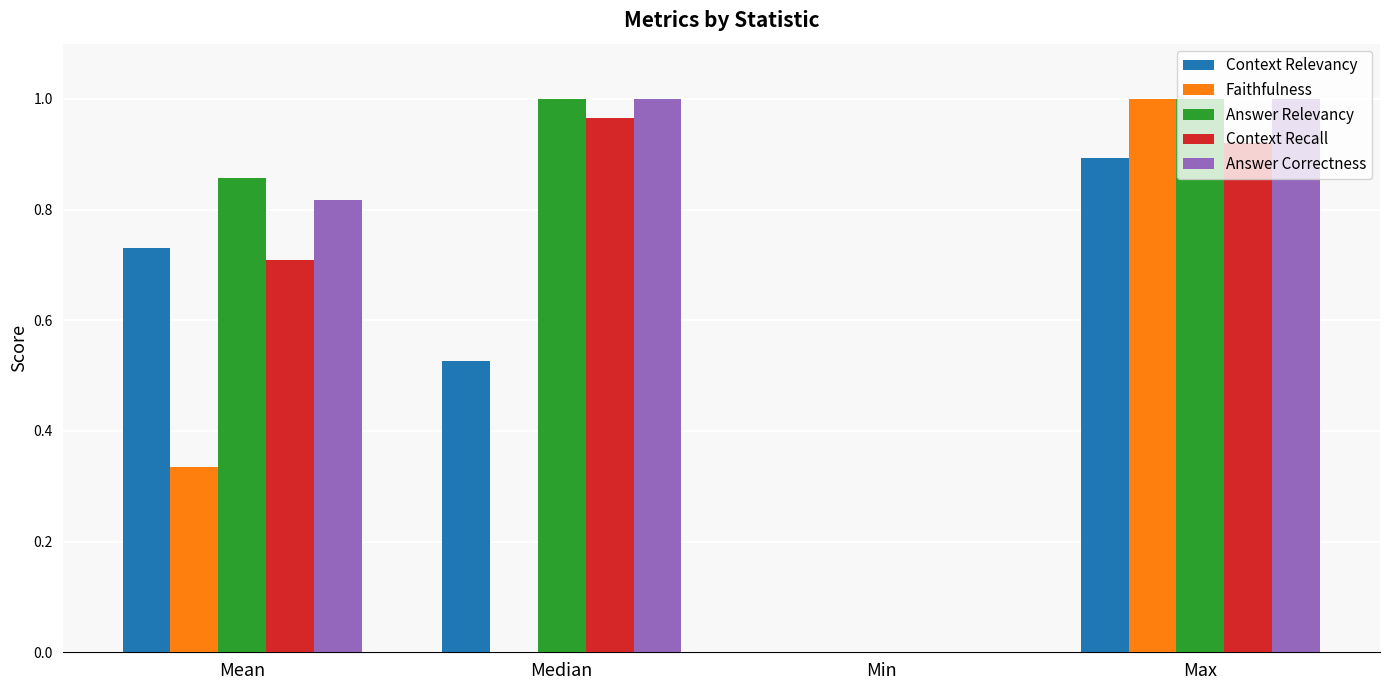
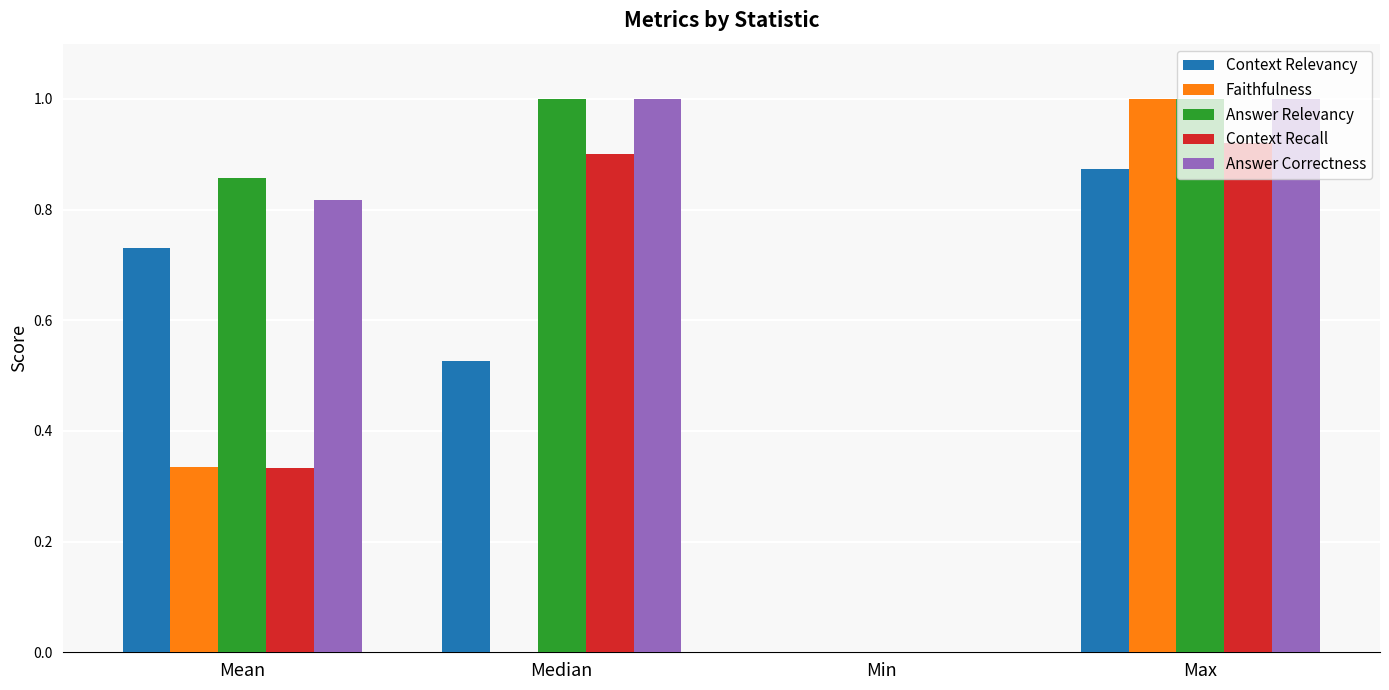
Context Recall, Mean: 0.71 -> 0.33
Context Recall, Median: 0.97 -> 0.90
Context Relevancy, Max: 0.89 -> 0.87
